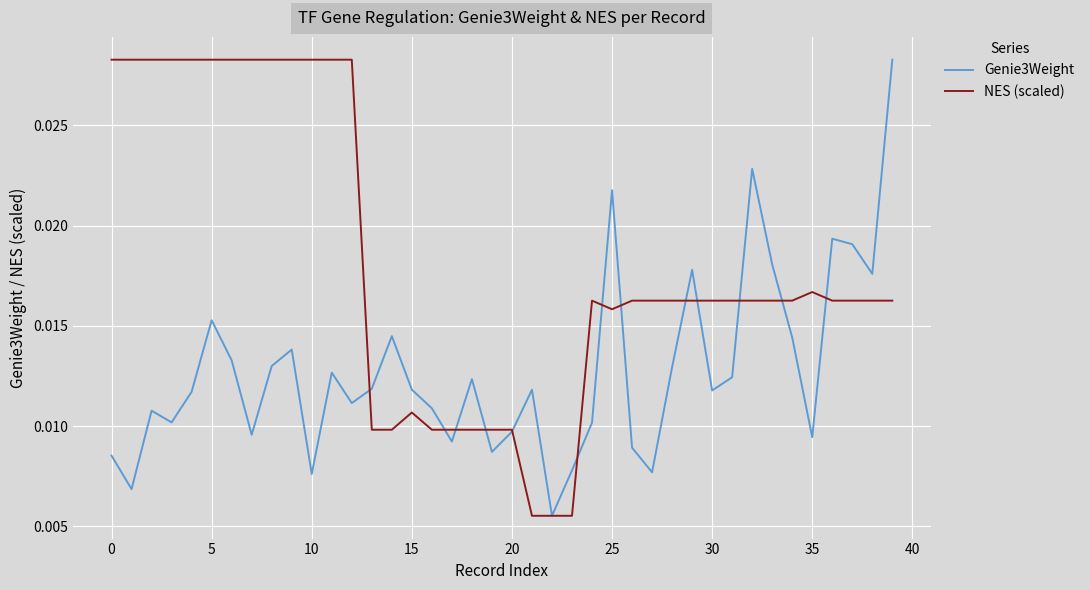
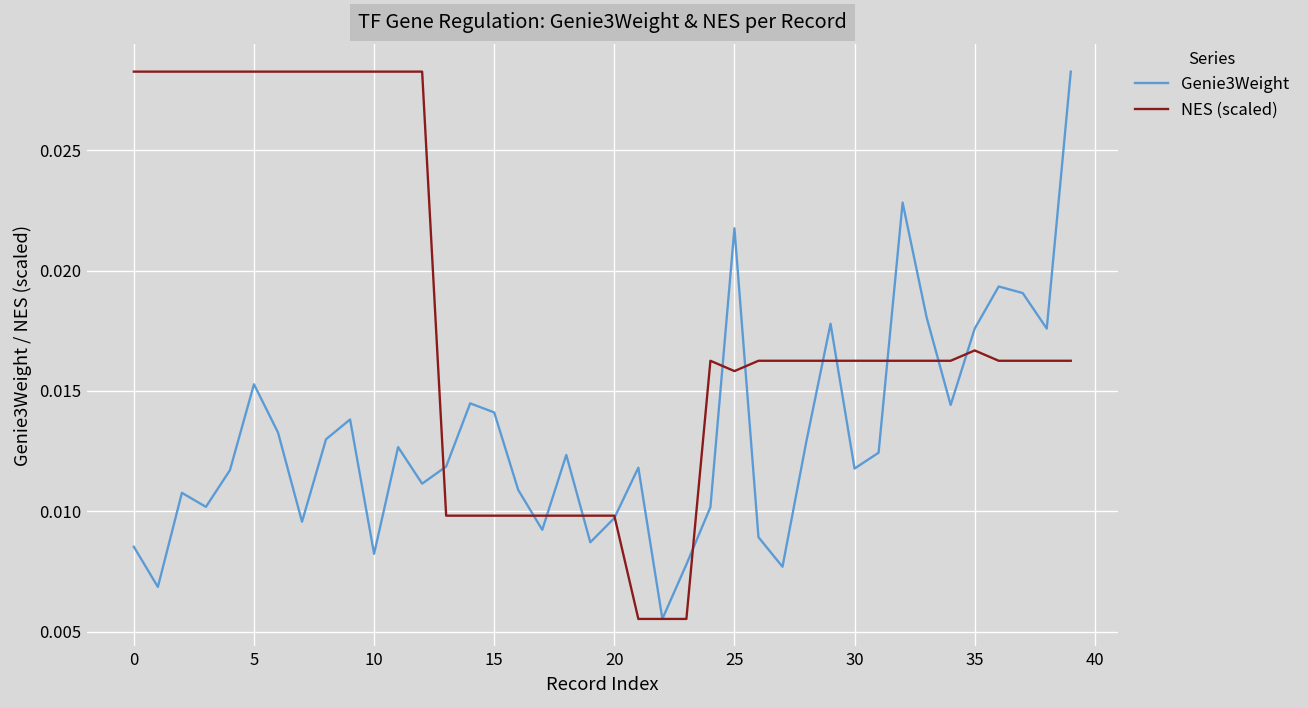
Genie3Weight, 10: 0.0076 -> 0.0082
Genie3Weight, 15: 0.0118 -> 0.0141
NES (scaled), 15: 0.0107 -> 0.0098
Genie3Weight, 35: 0.0094 -> 0.0176
